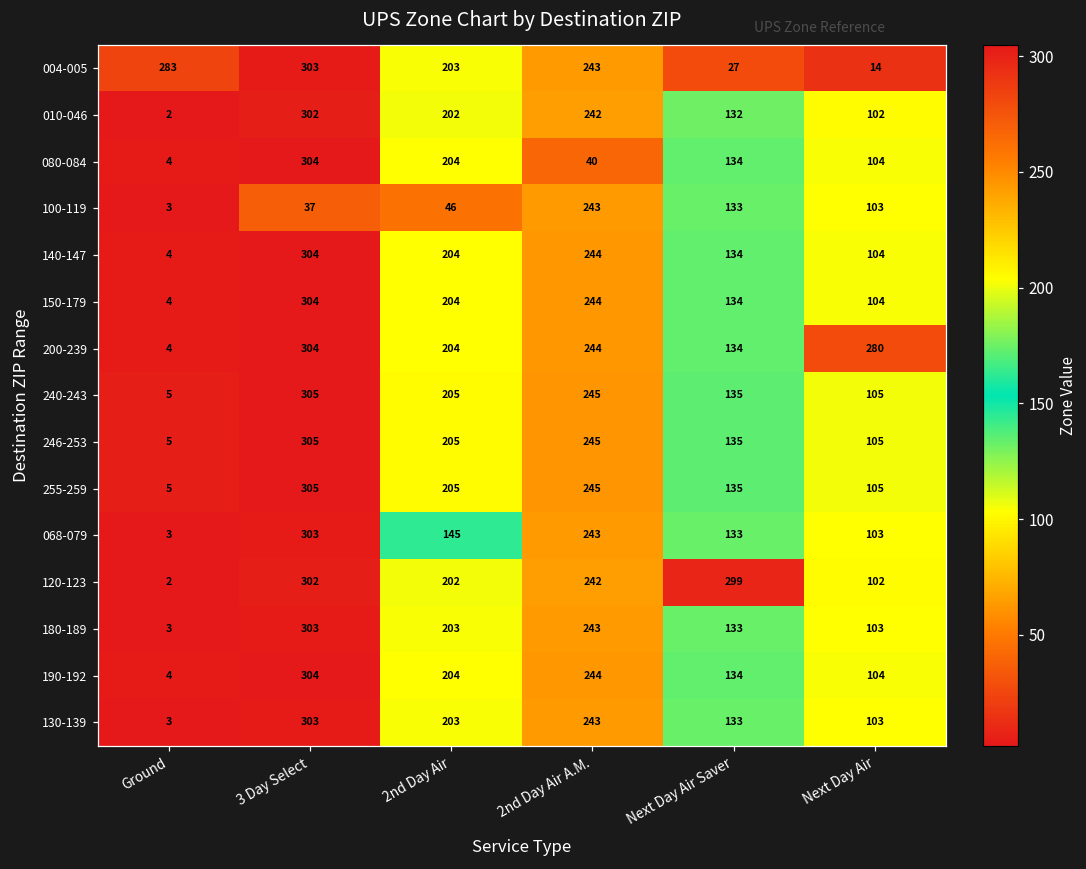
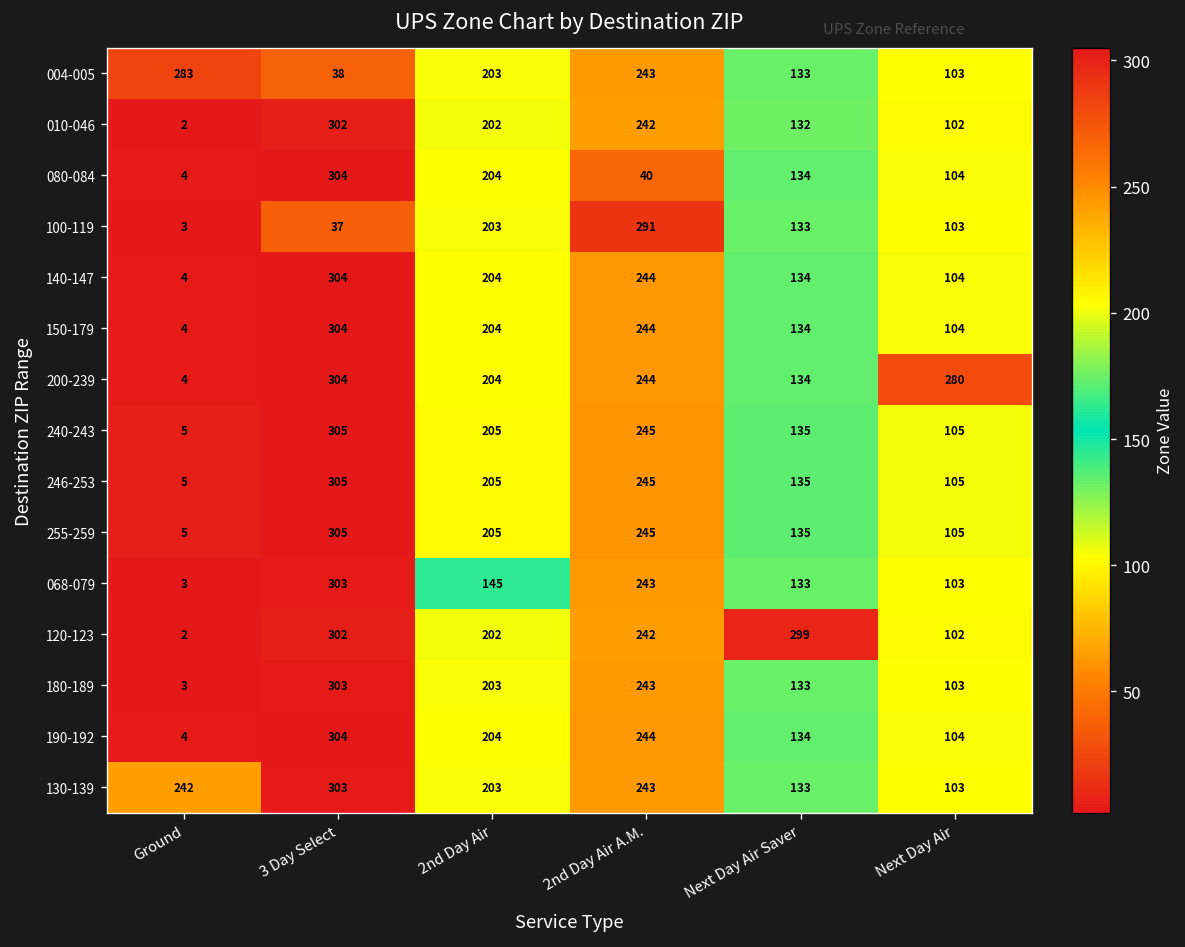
004-005, 3 Day Select: 303 -> 38
004-005, Next Day Air Saver: 27 -> 133
004-005, Next Day Air: 14 -> 103
100-119, 2nd Day Air: 46 -> 203
100-119, 2nd Day Air A.M.: 243 -> 291
130-139, Ground: 3 -> 242
